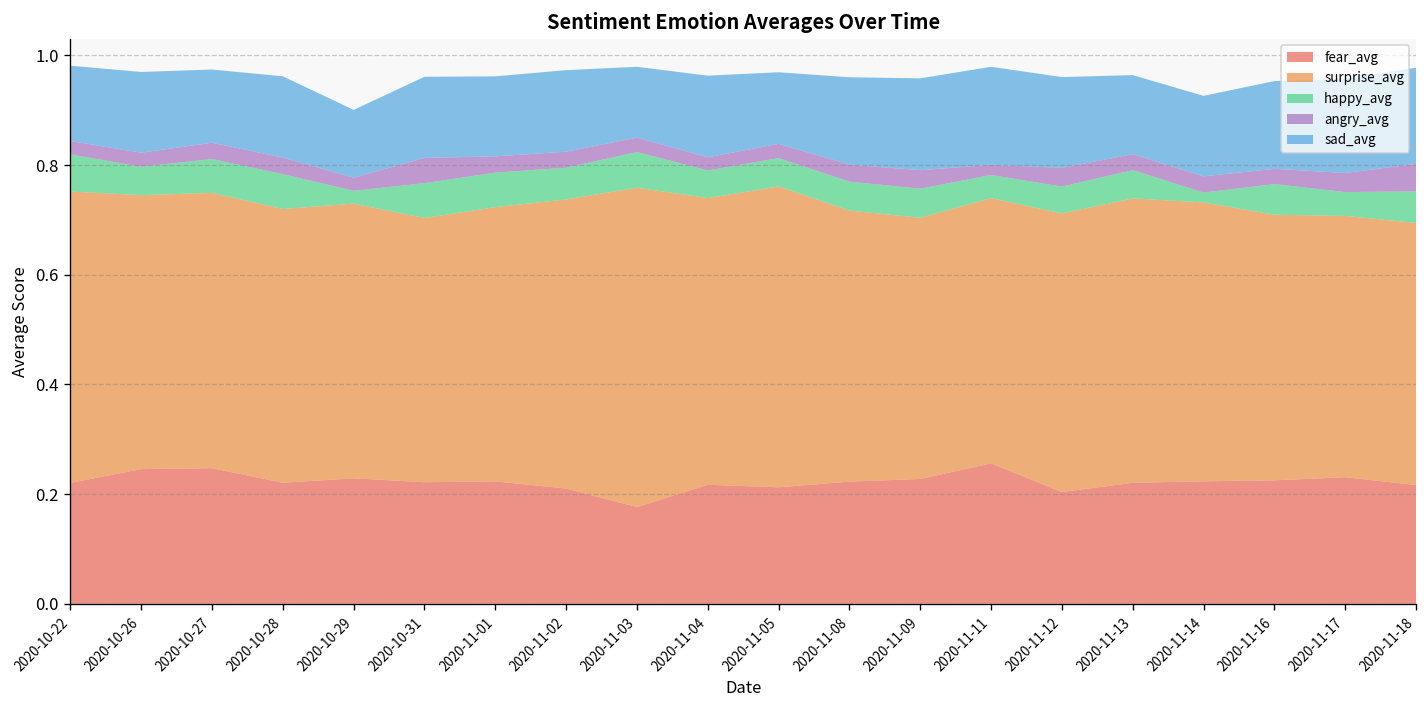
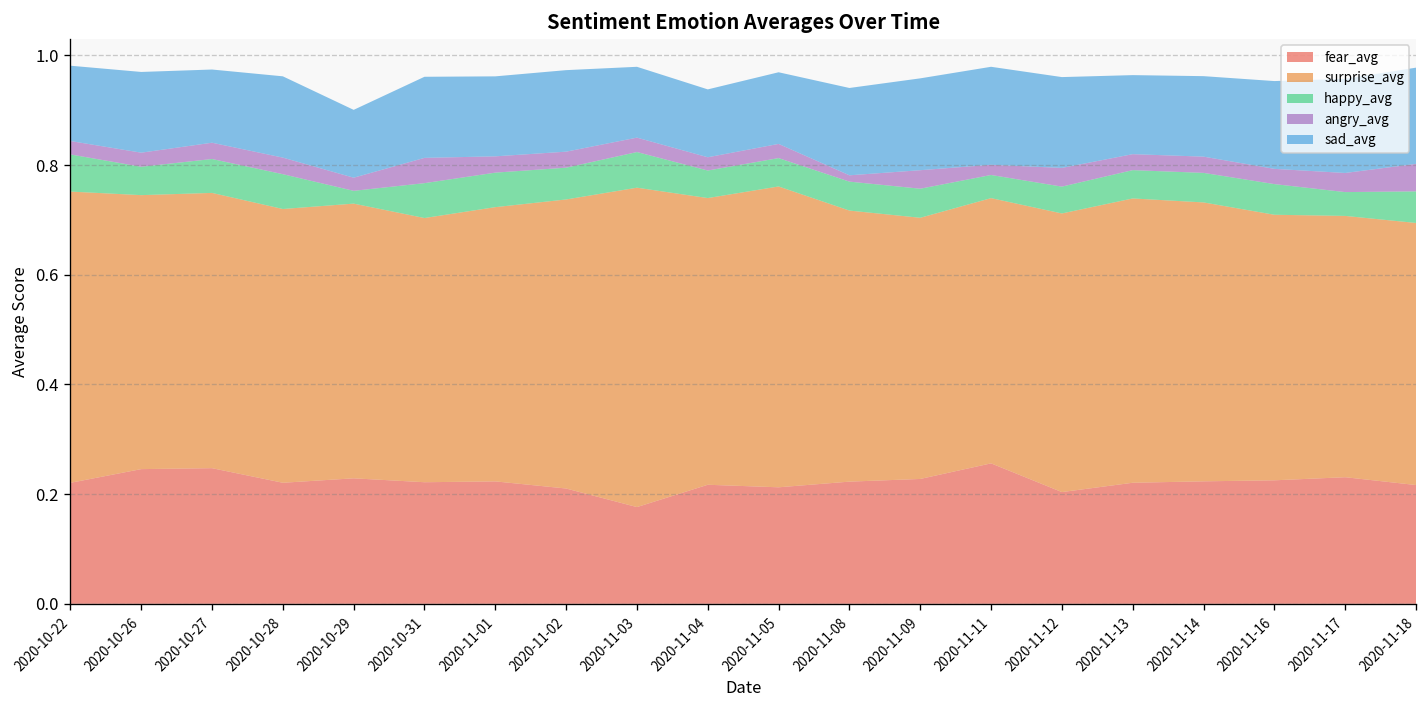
sad_avg, 2020-11-04: 0.15 -> 0.12
angry_avg, 2020-11-08: 0.03 -> 0.01
happy_avg, 2020-11-14: 0.02 -> 0.05
